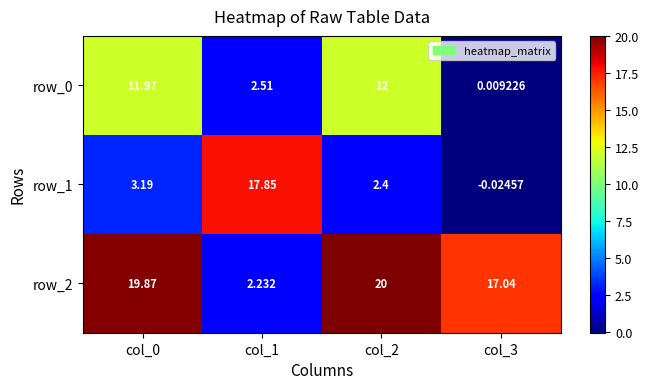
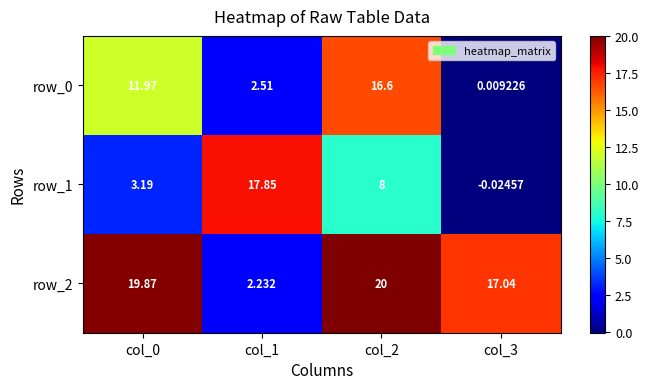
row_0, col_2: 12 -> 16.6
row_1, col_2: 2.4 -> 8
